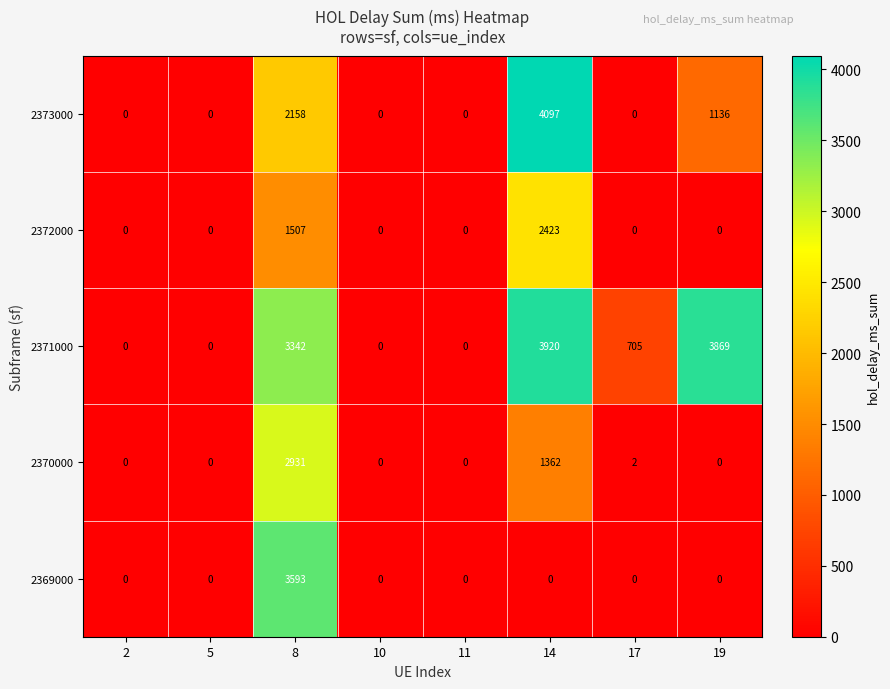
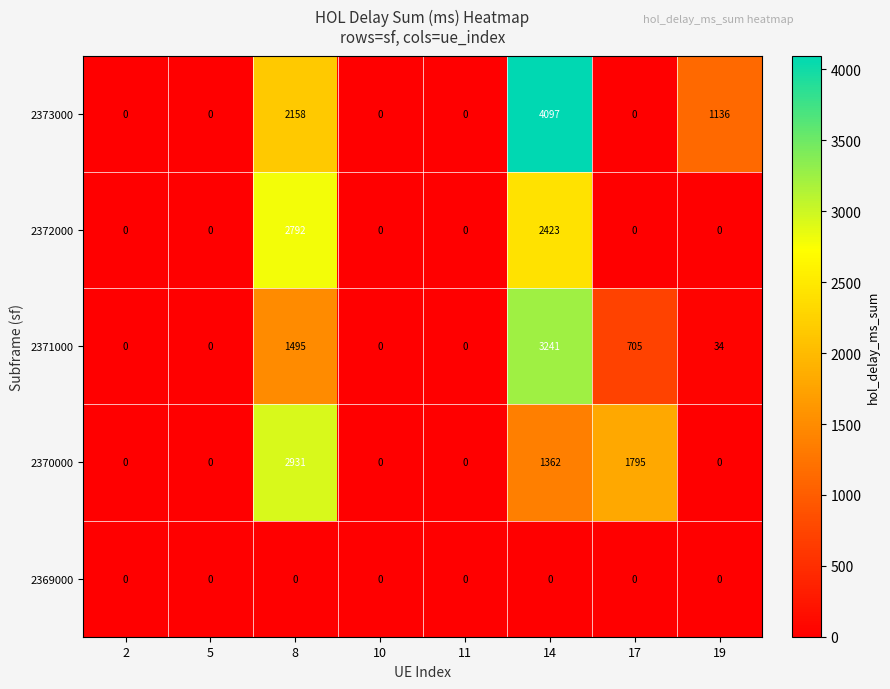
2372000, 8: 1507 -> 2792
2371000, 8: 3342 -> 1495
2371000, 14: 3920 -> 3241
2371000, 19: 3869 -> 34
2370000, 17: 2 -> 1795
2369000, 8: 3593 -> 0
